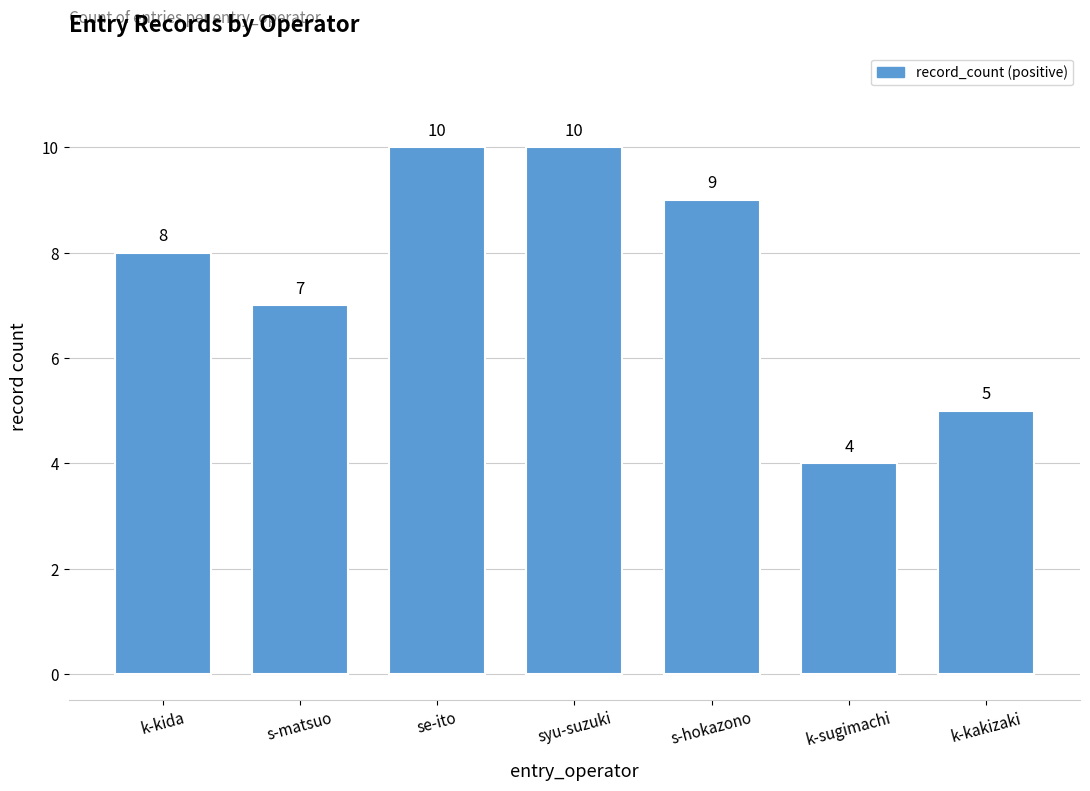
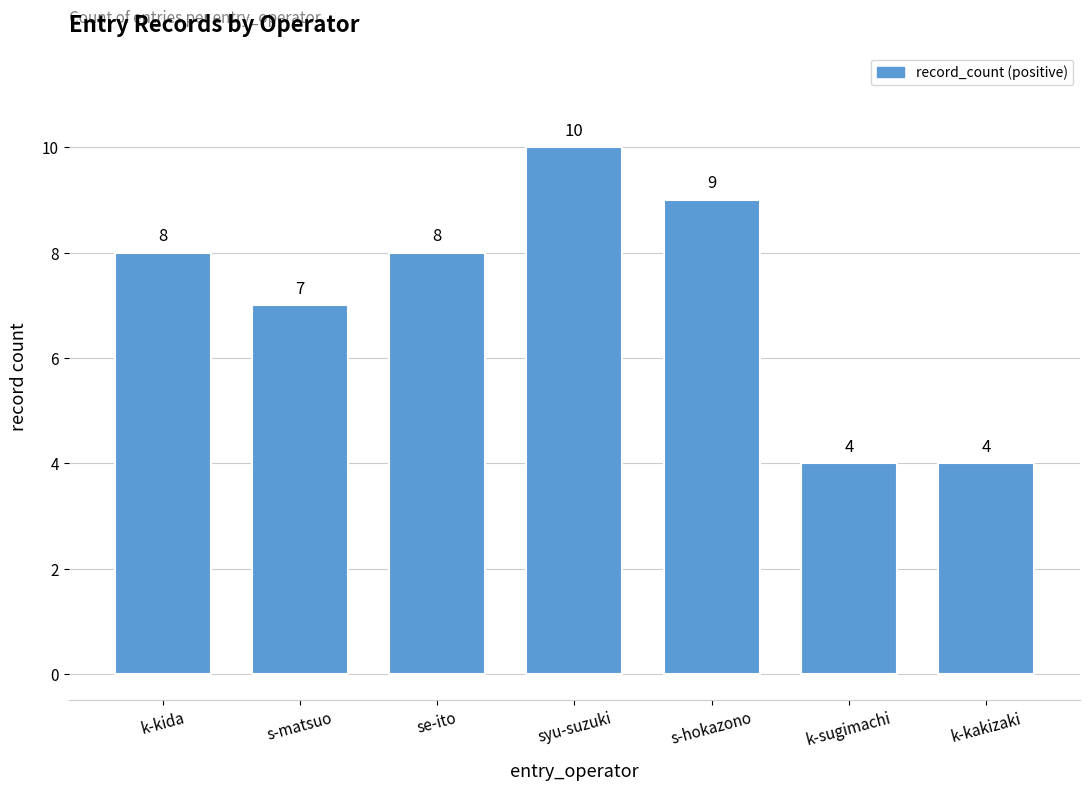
se-ito: 10 -> 8
k-kakizaki: 5 -> 4
